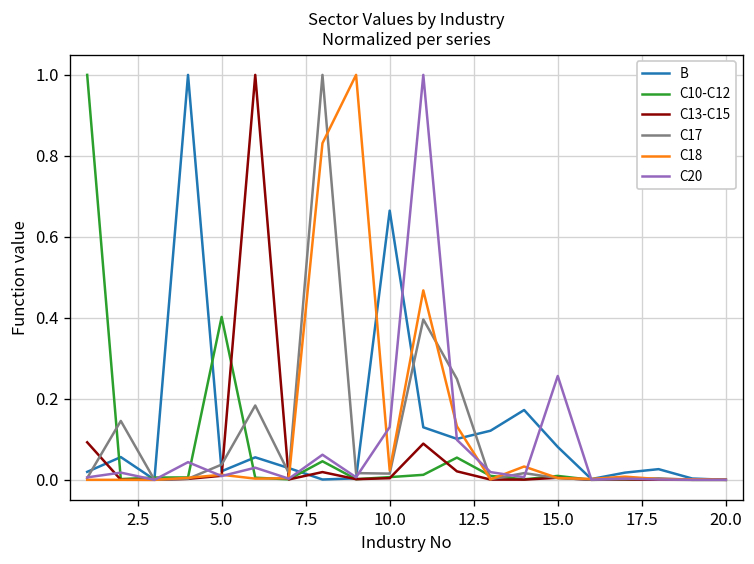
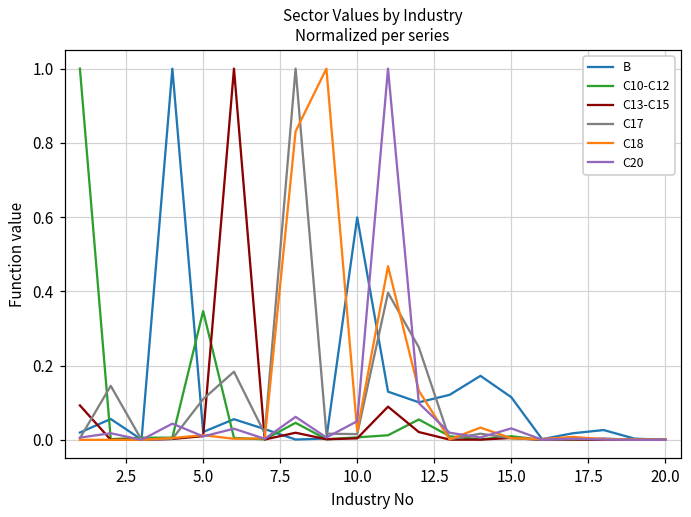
C10-C12, 5.0: 0.40 -> 0.35
C17, 5.0: 0.04 -> 0.11
B, 10.0: 0.66 -> 0.60
C20, 10.0: 0.13 -> 0.05
B, 15.0: 0.08 -> 0.11
C20, 15.0: 0.26 -> 0.03
